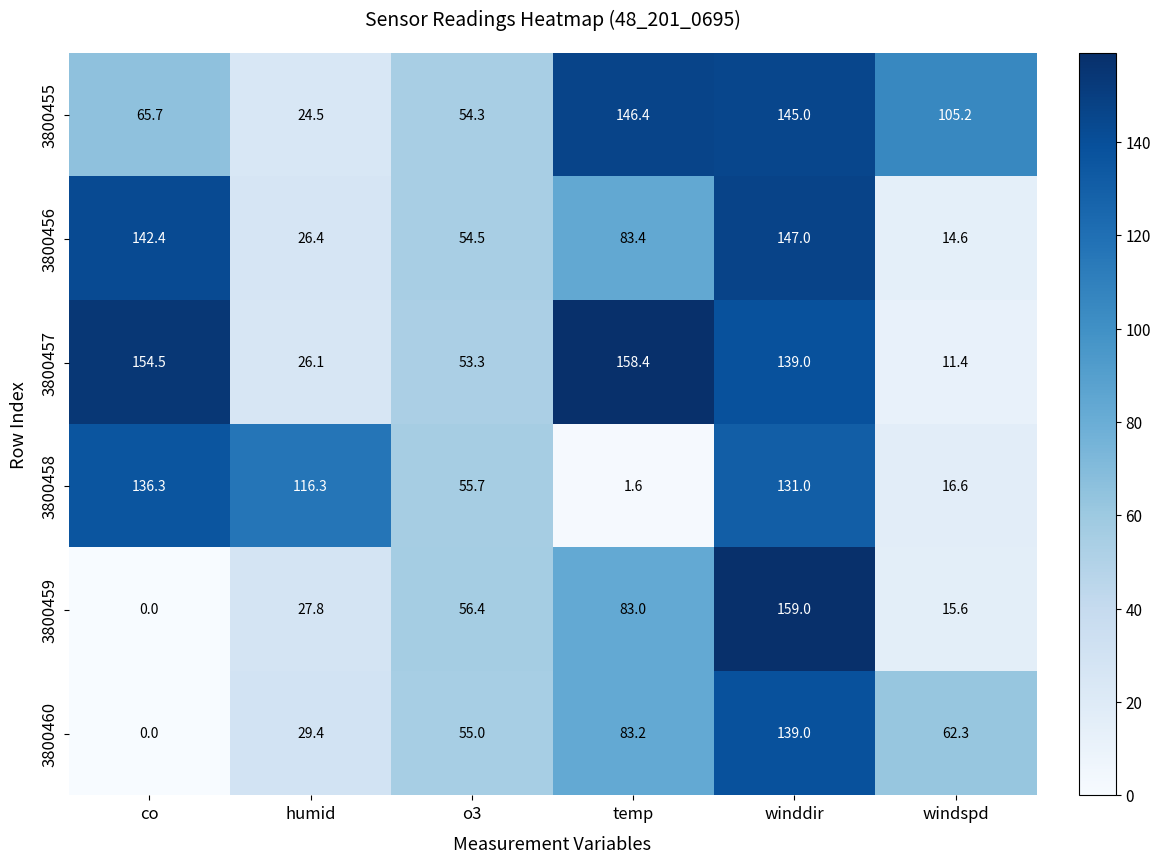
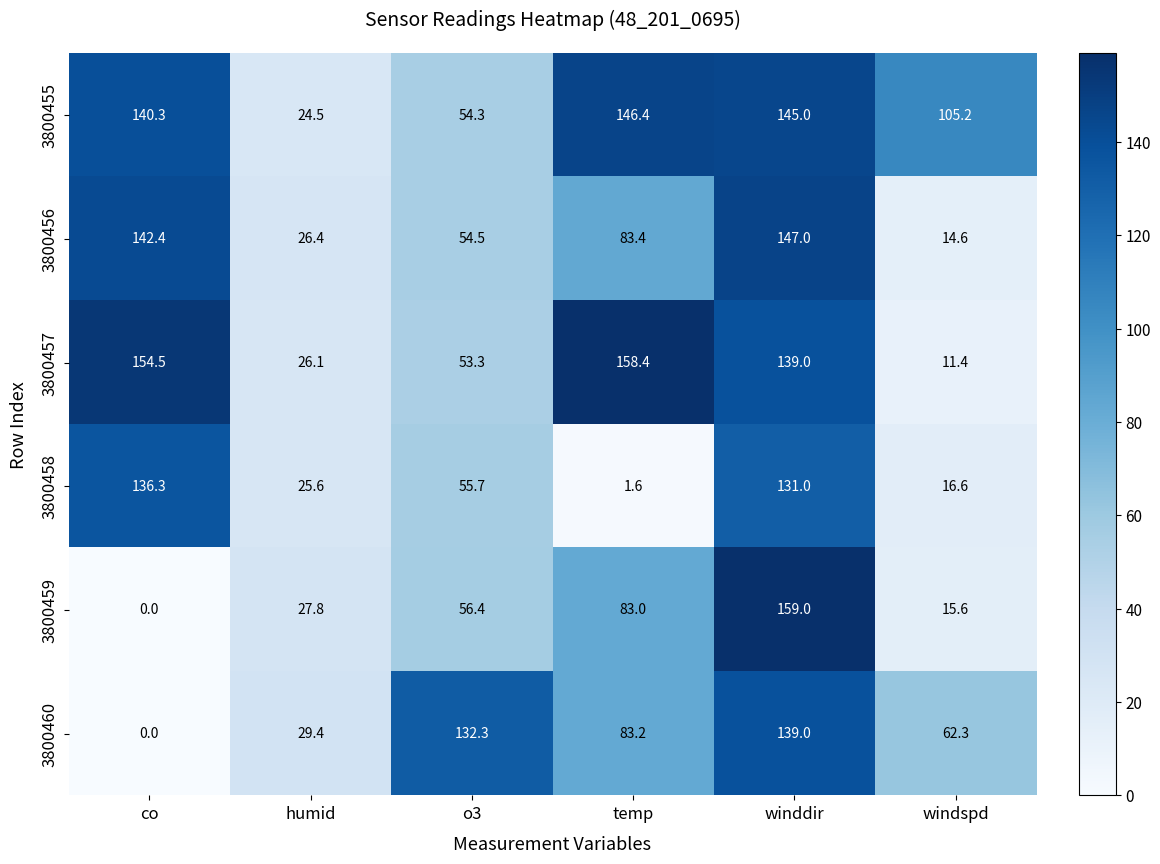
3800455, co: 65.7 -> 140.3
3800458, humid: 116.3 -> 25.6
3800460, o3: 55.0 -> 132.3
